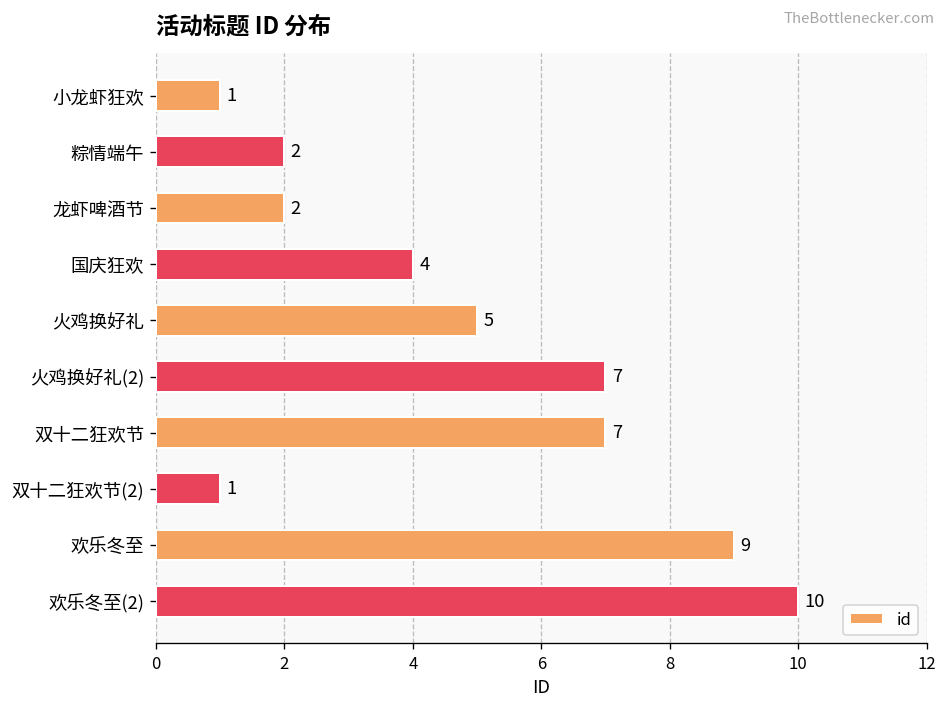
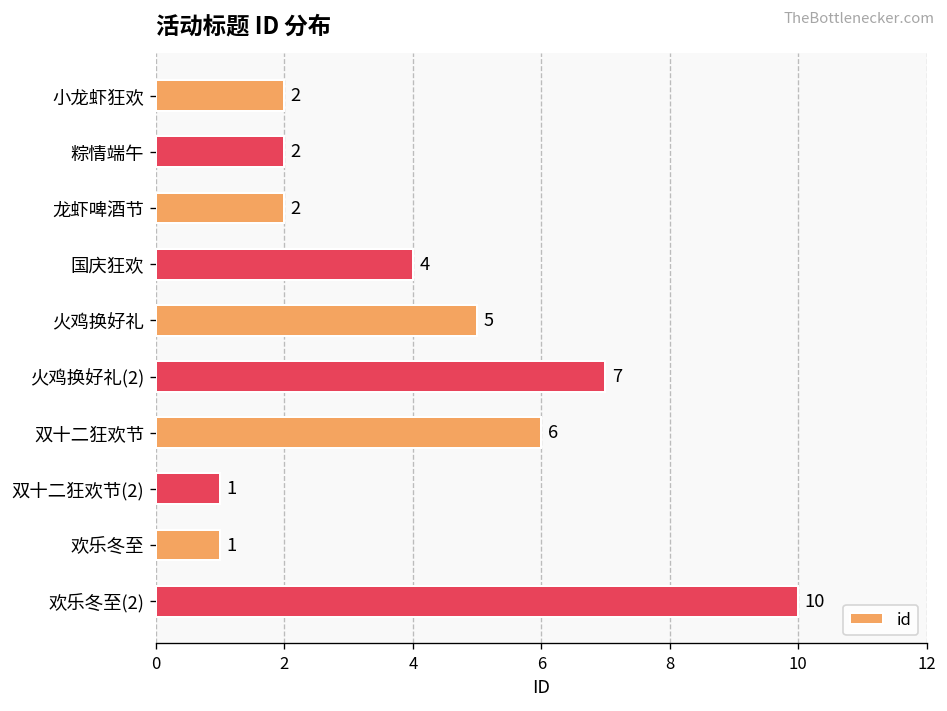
小龙虾狂欢: 1 -> 2
双十二狂欢节: 7 -> 6
欢乐冬至: 9 -> 1
